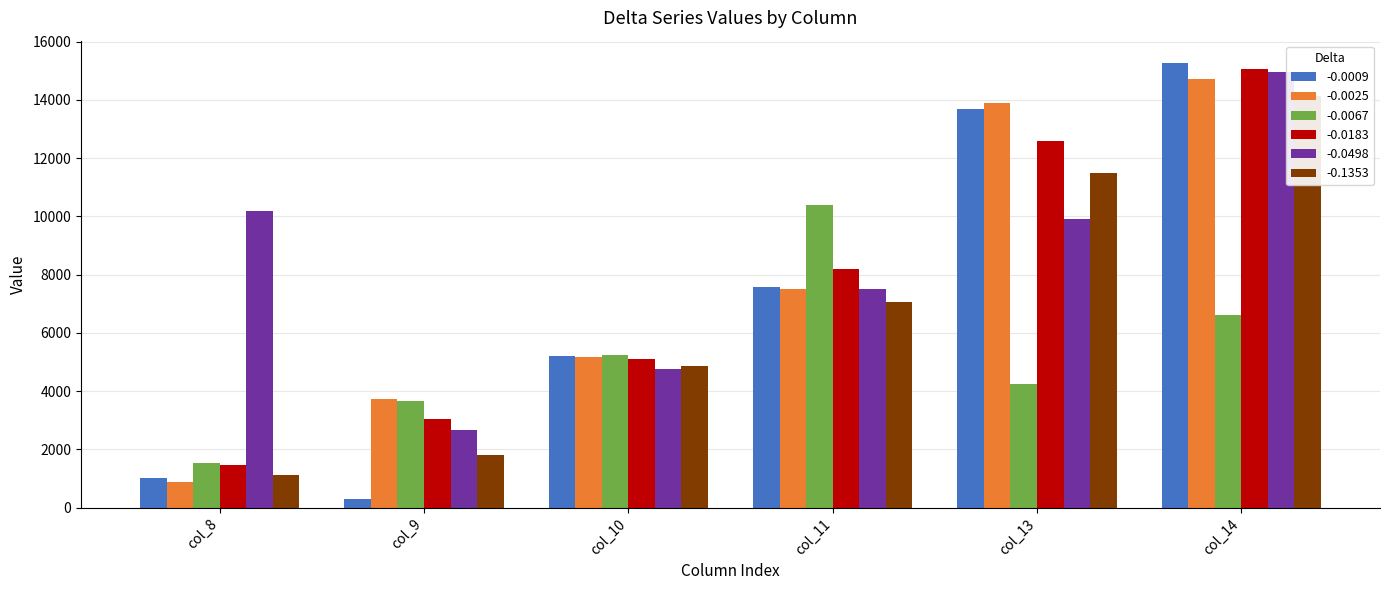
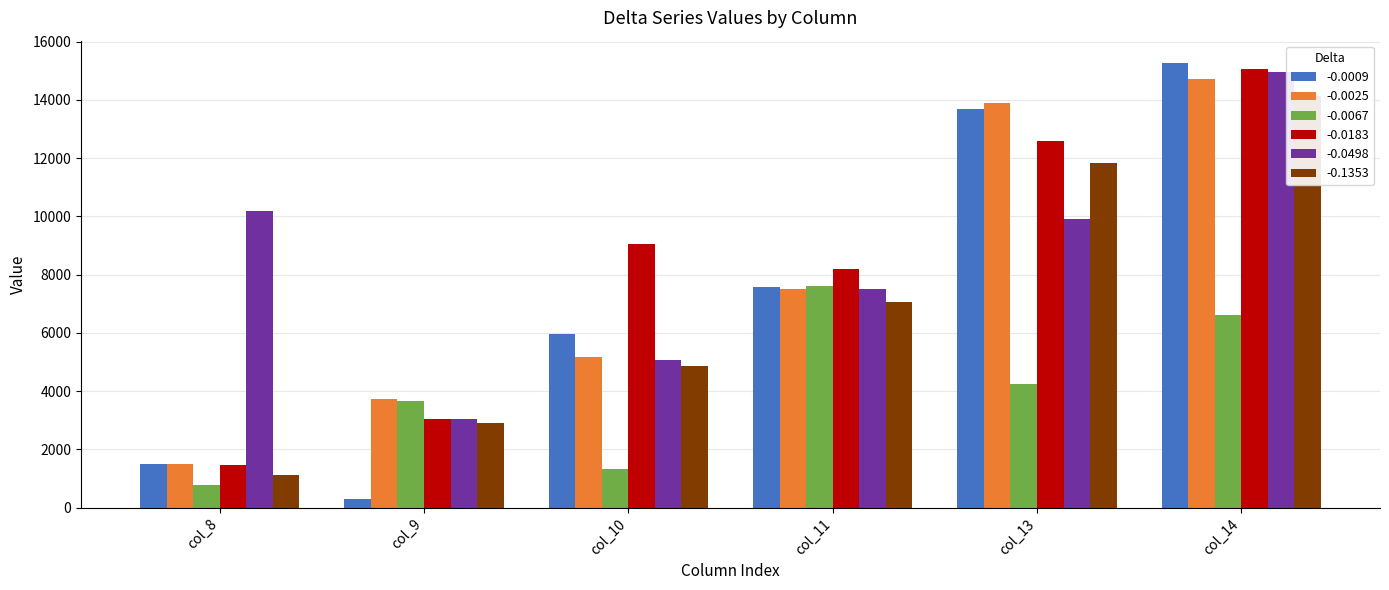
-0.0009, col_8: 1000 -> 1500
-0.0025, col_8: 900 -> 1500
-0.0067, col_8: 1500 -> 800
-0.0498, col_9: 2700 -> 3000
-0.1353, col_9: 1800 -> 2900
-0.0009, col_10: 5200 -> 6000
-0.0067, col_10: 5200 -> 1300
-0.0183, col_10: 5100 -> 9100
-0.0498, col_10: 4800 -> 5100
-0.0067, col_11: 10400 -> 7600
-0.1353, col_13: 11500 -> 11800
